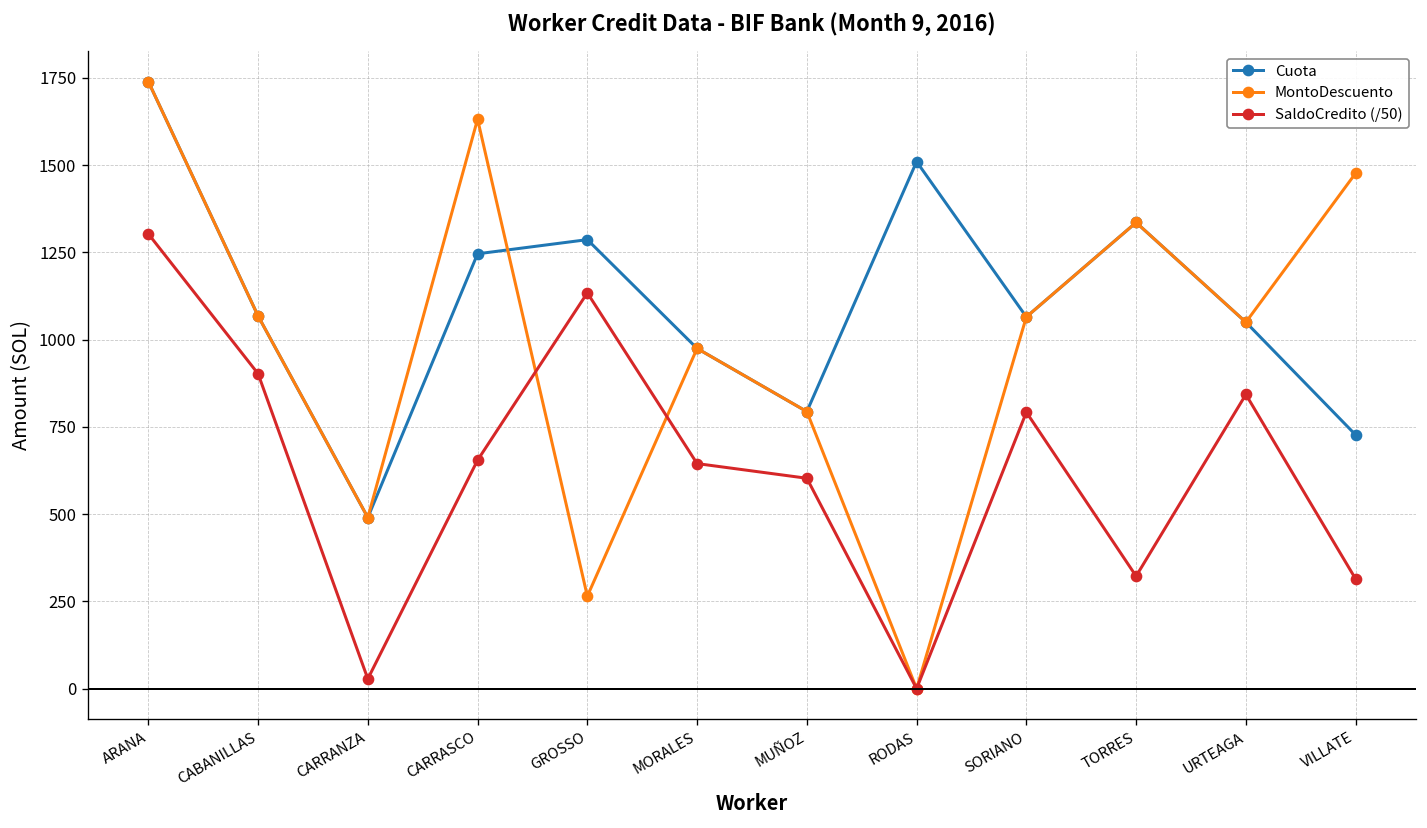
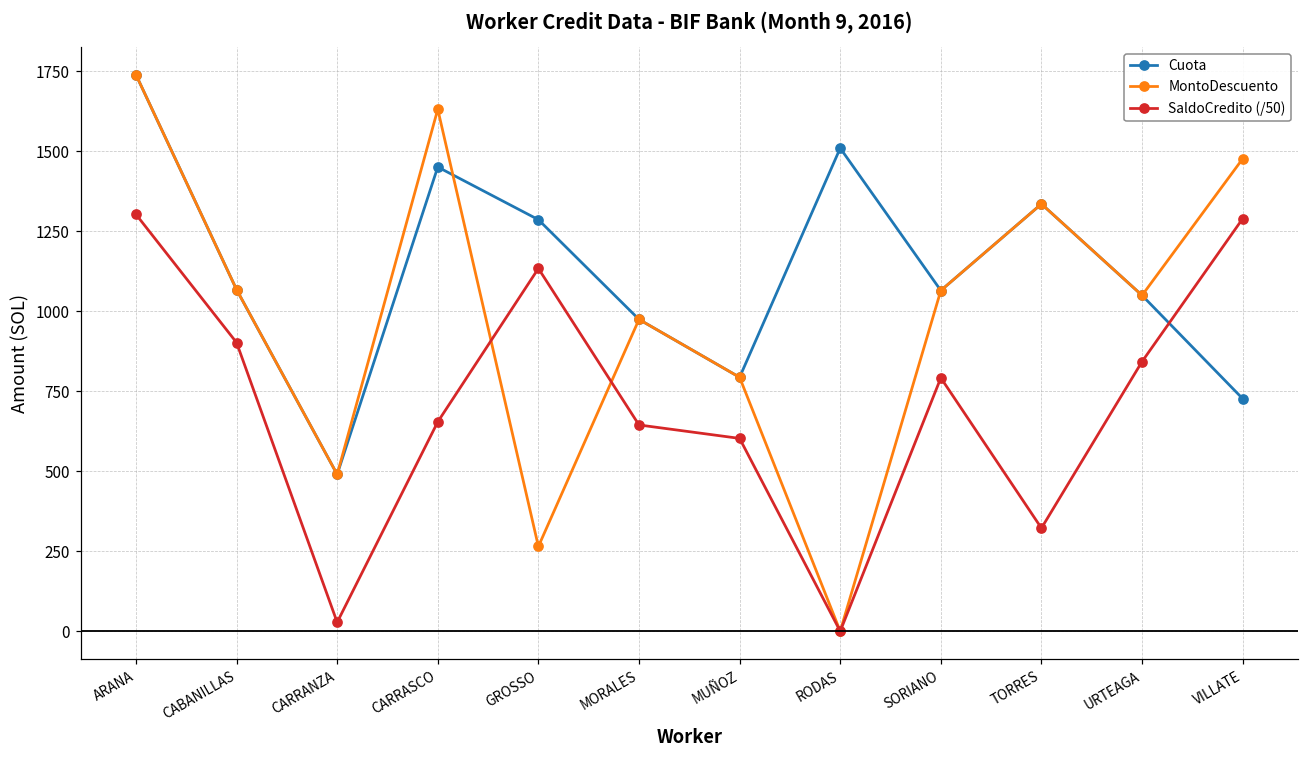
Cuota, CARRASCO: 1250 -> 1450
SaldoCredito (/50), VILLATE: 310 -> 1290
